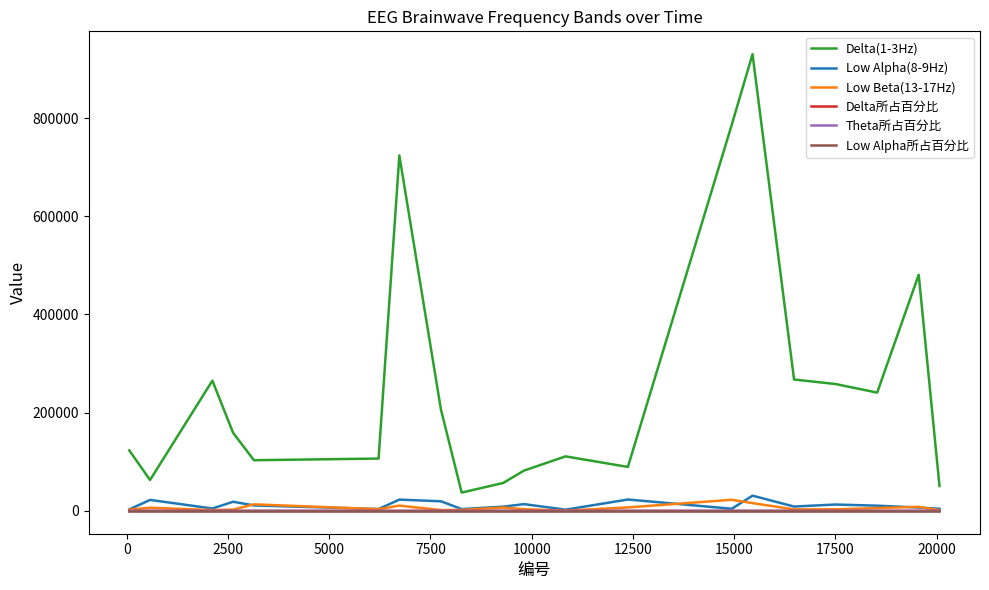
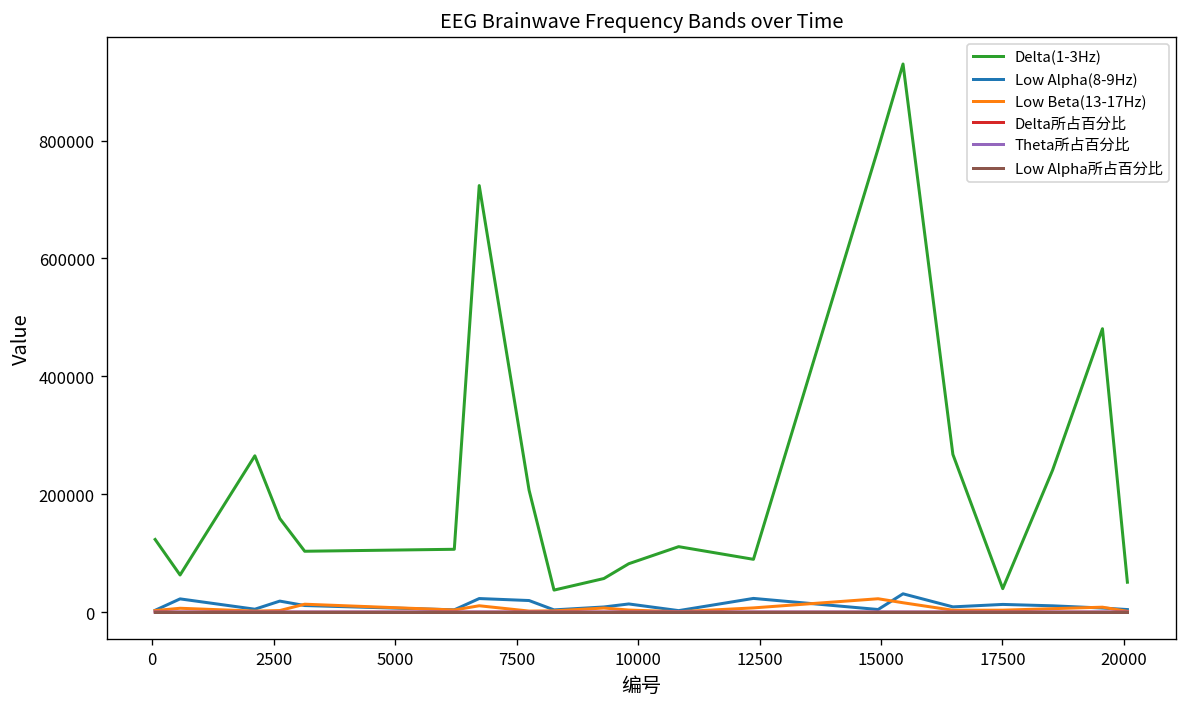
Delta(1-3Hz), 17500: 260000 -> 40000
